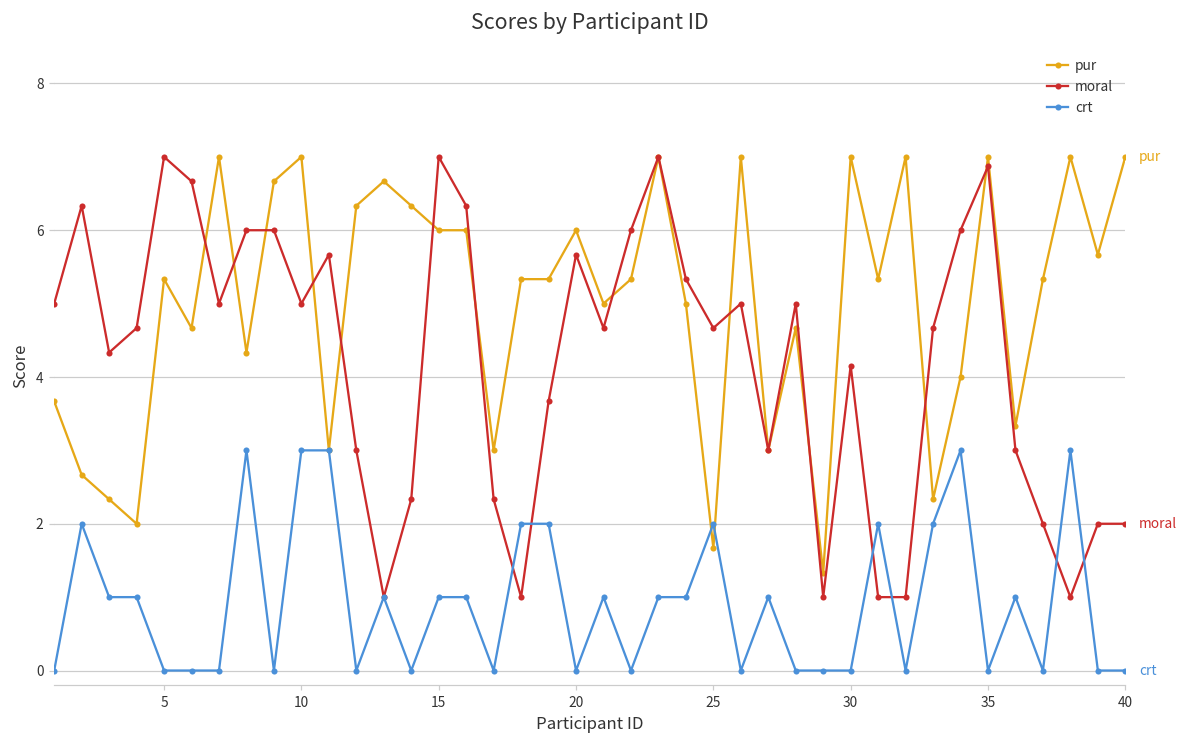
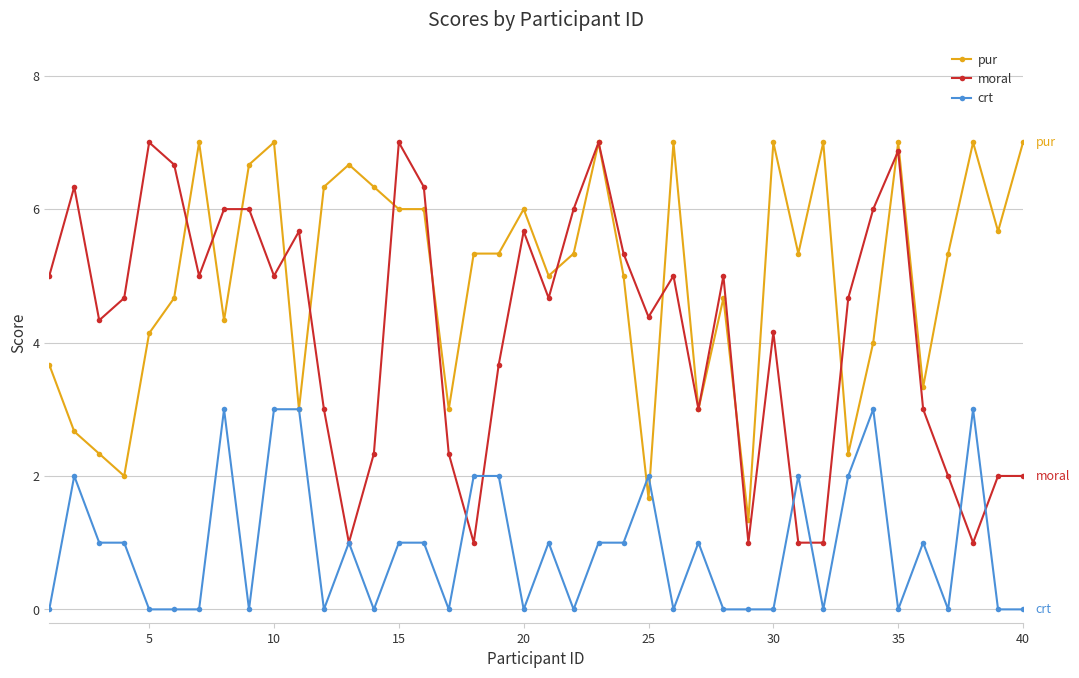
pur, 5: 5.3 -> 4.1
moral, 25: 4.7 -> 4.4
